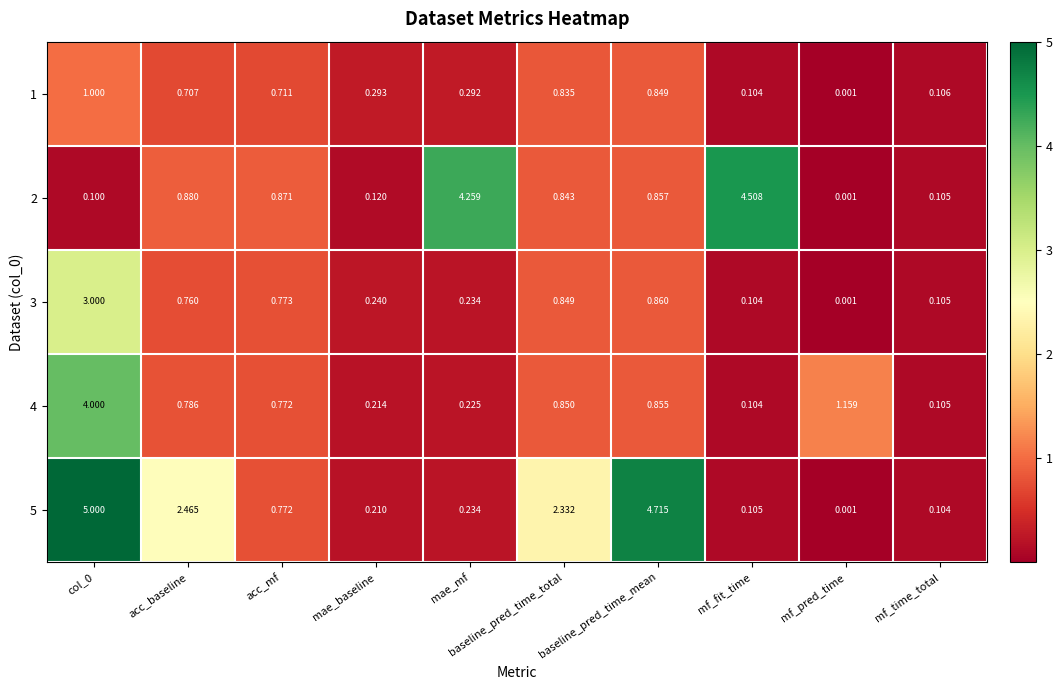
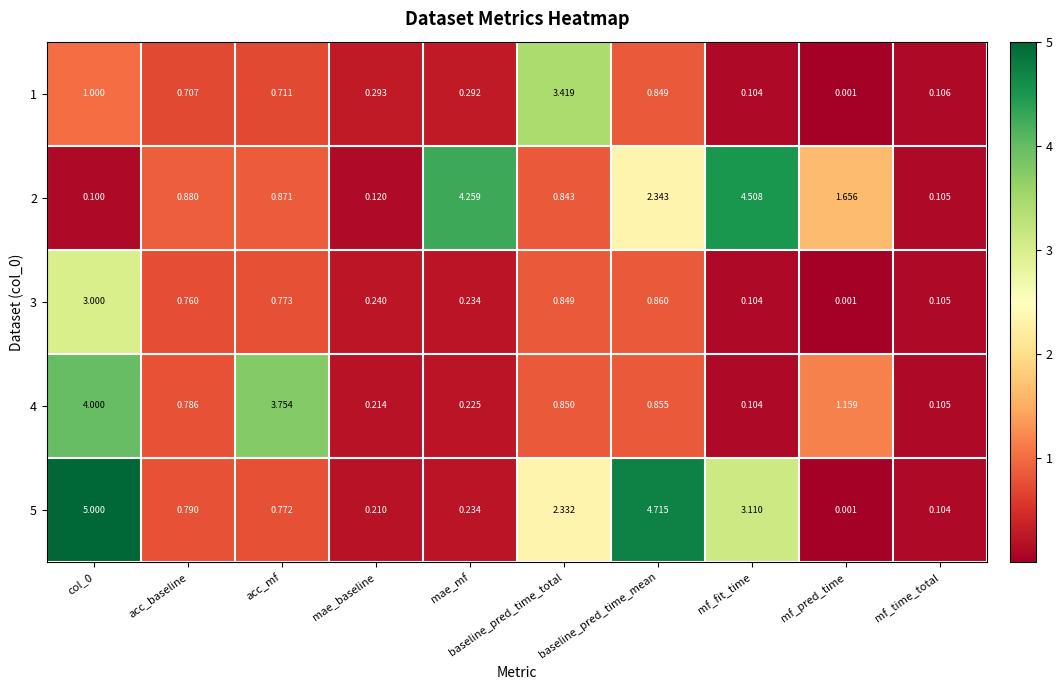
1, baseline_pred_time_total: 0.835 -> 3.419
2, baseline_pred_time_mean: 0.857 -> 2.343
2, mf_pred_time: 0.001 -> 1.656
4, acc_mf: 0.772 -> 3.754
5, acc_baseline: 2.465 -> 0.790
5, mf_fit_time: 0.105 -> 3.110
